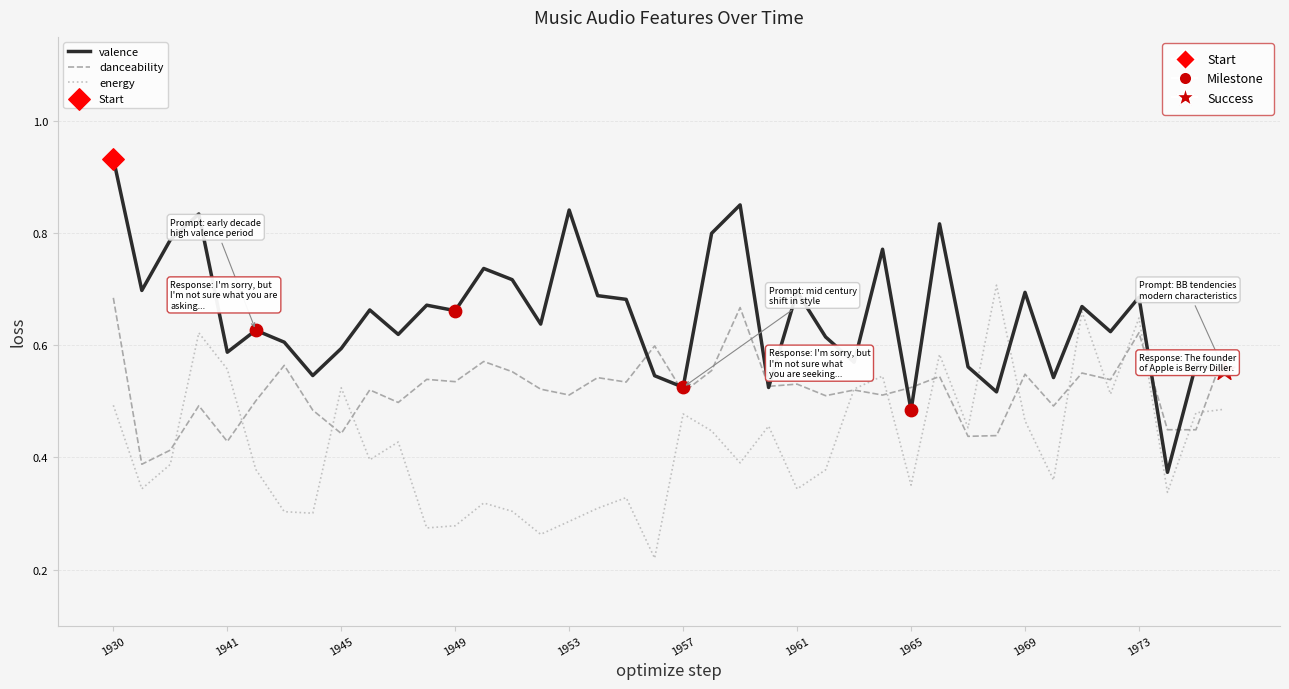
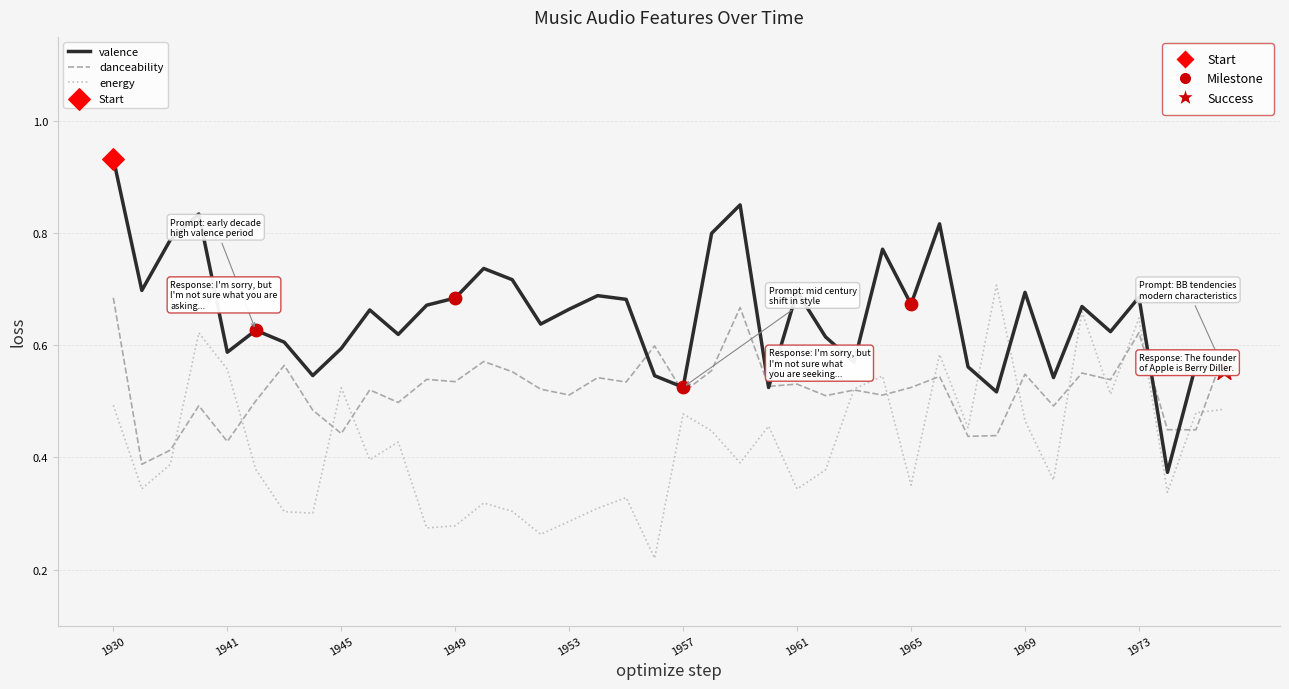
valence, 1949: 0.66 -> 0.68
valence, 1953: 0.84 -> 0.66
valence, 1965: 0.48 -> 0.67
